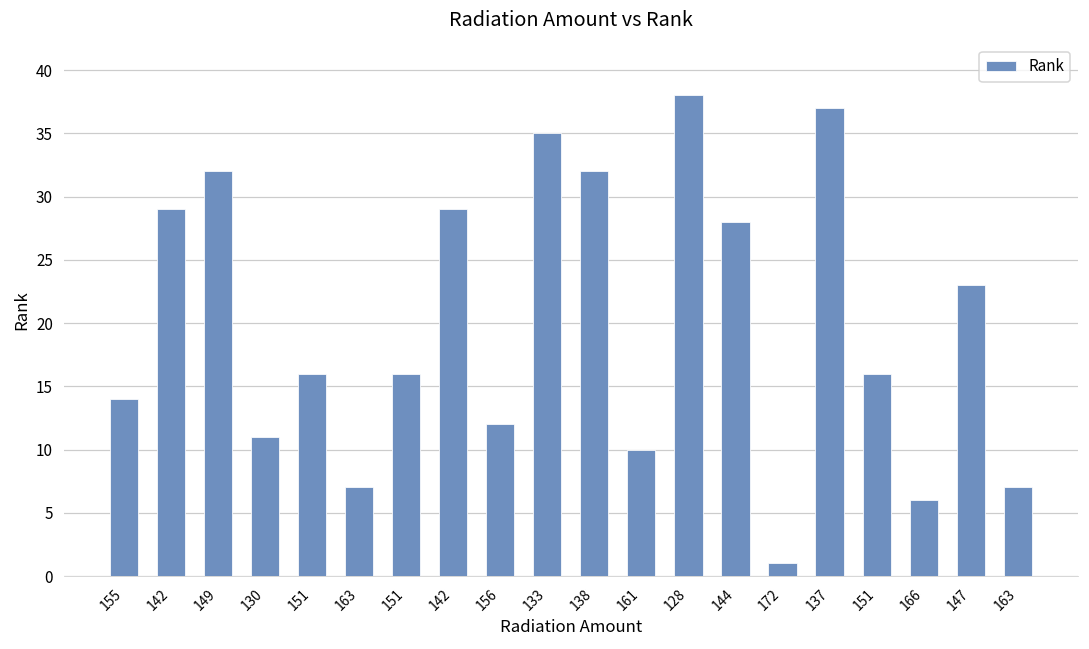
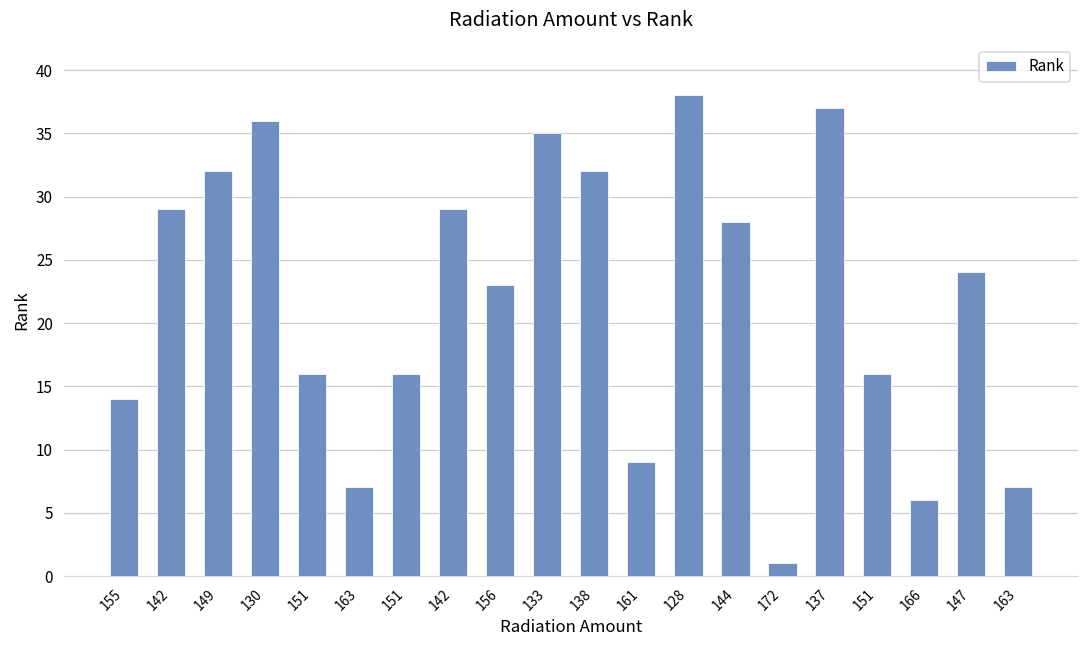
130: 11 -> 36
156: 12 -> 23
161: 10 -> 9
147: 23 -> 24
